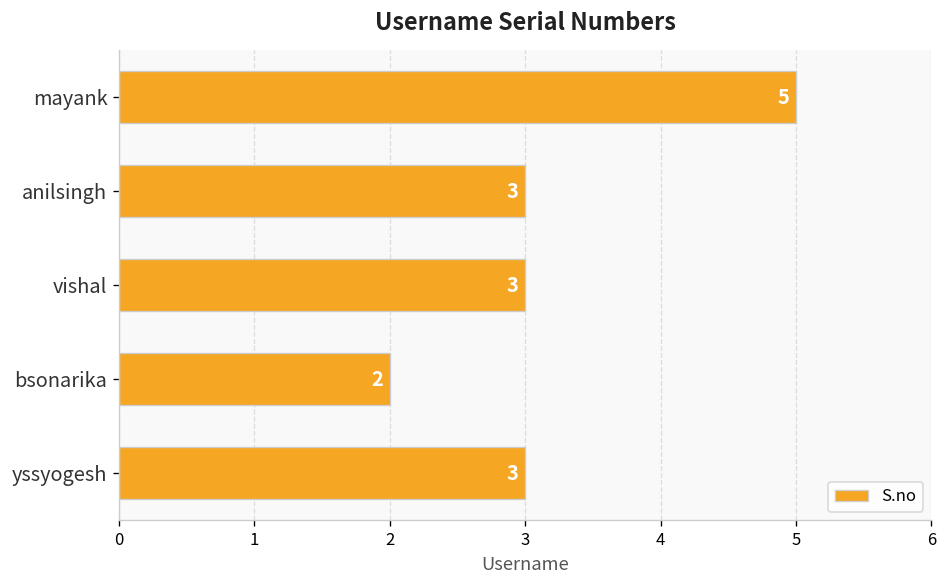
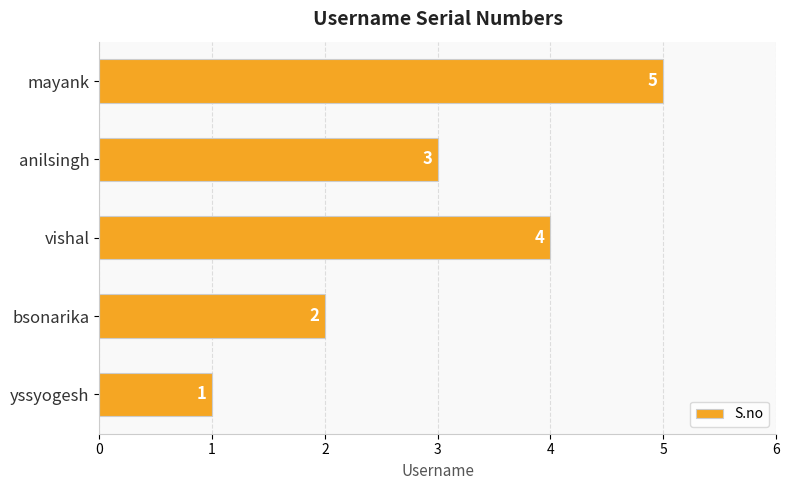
vishal: 3 -> 4
yssyogesh: 3 -> 1
